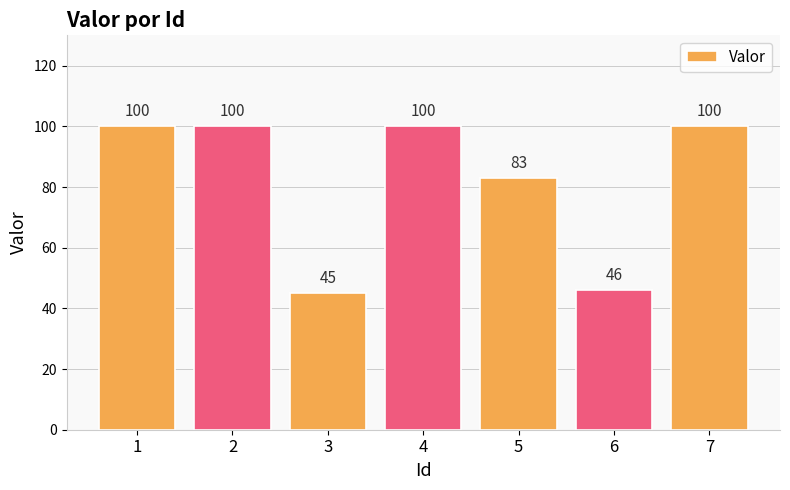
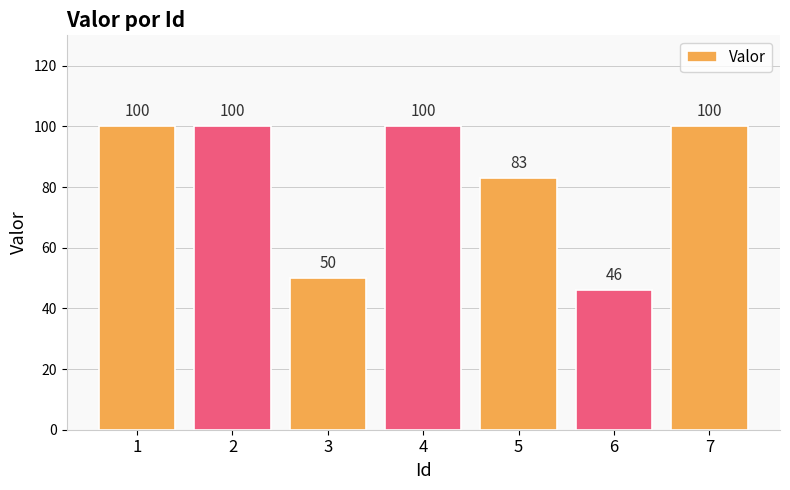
3: 45 -> 50
